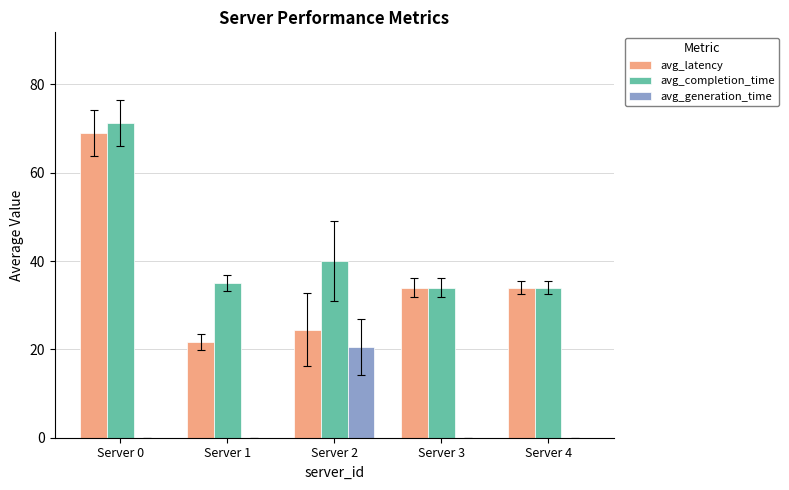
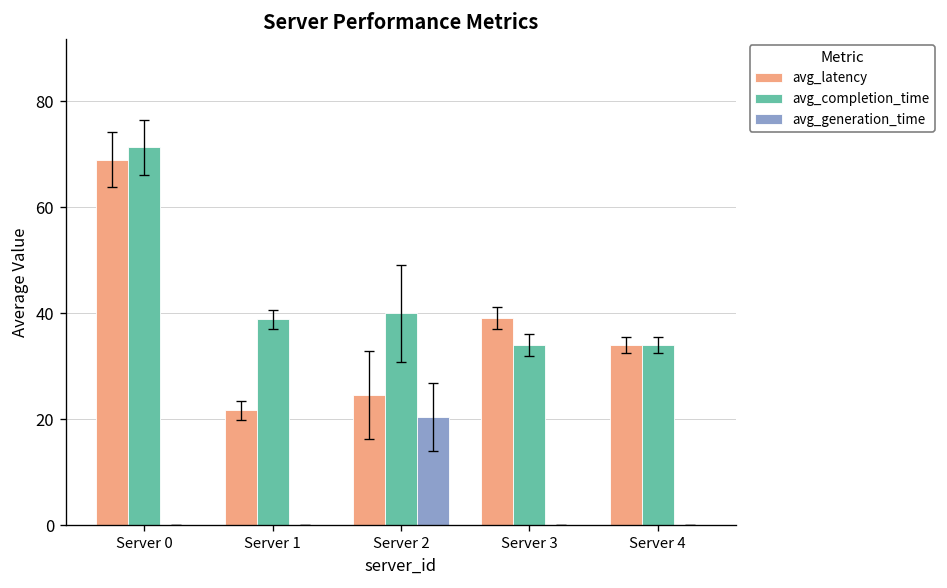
avg_completion_time, Server 1: 35 -> 39
avg_latency, Server 3: 34 -> 39
